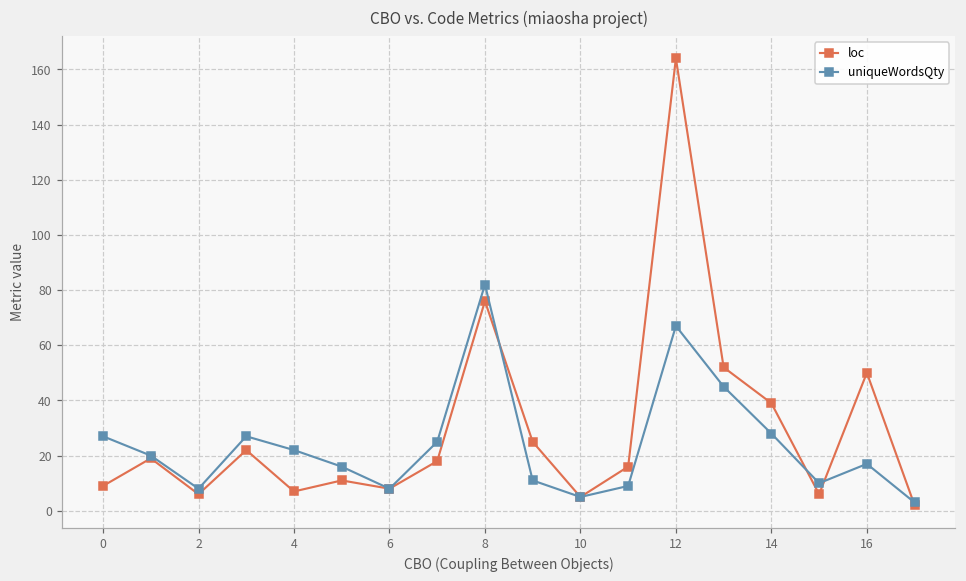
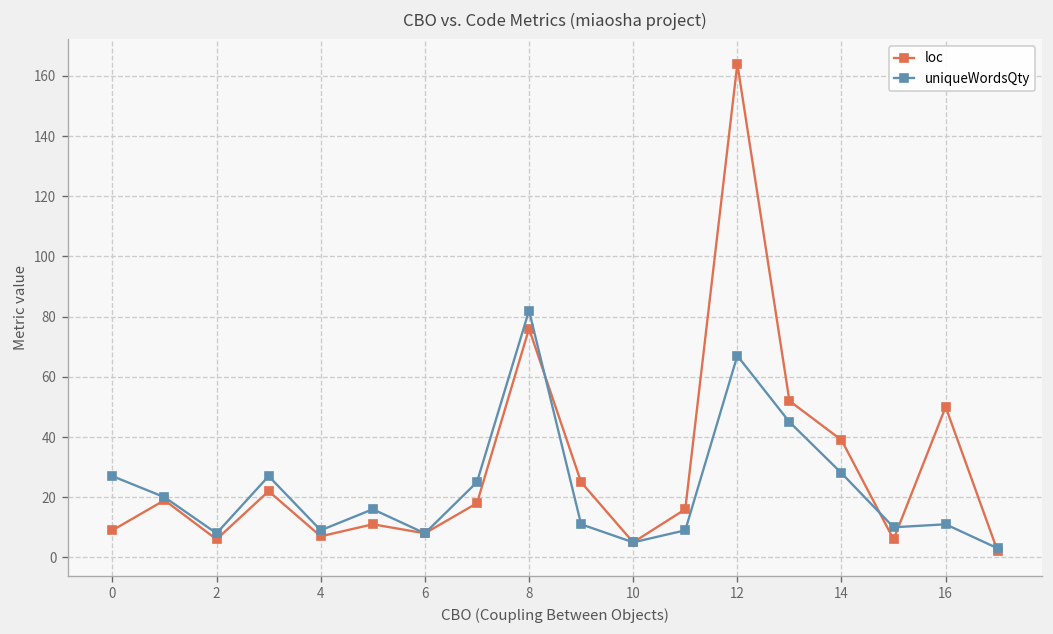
uniqueWordsQty, 4: 22 -> 9
uniqueWordsQty, 16: 17 -> 11
